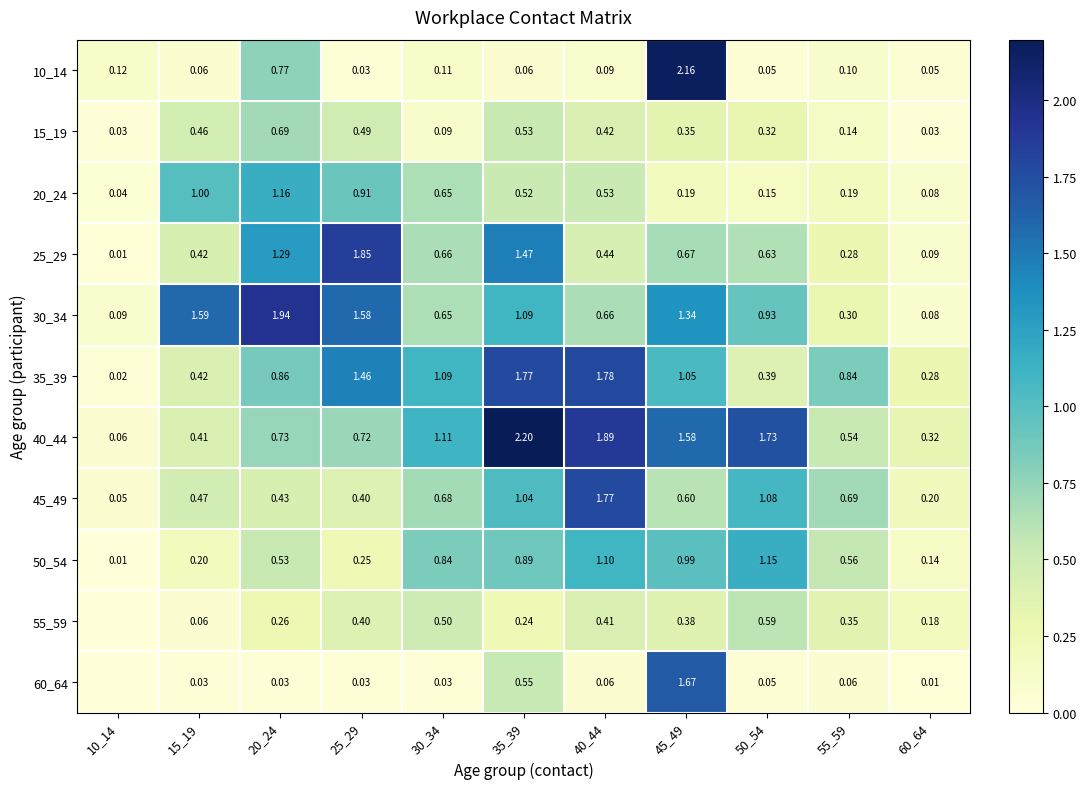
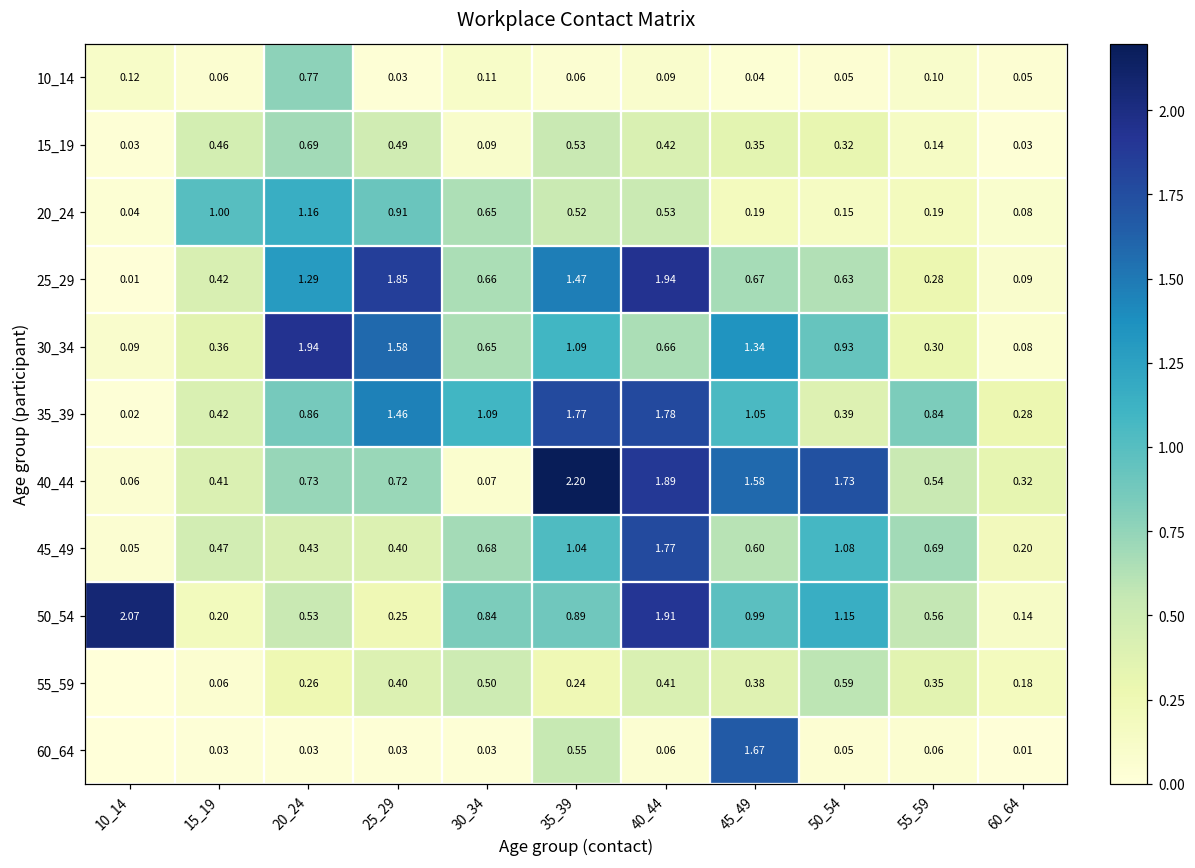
10_14, 45_49: 2.16 -> 0.04
25_29, 40_44: 0.44 -> 1.94
30_34, 15_19: 1.59 -> 0.36
40_44, 30_34: 1.11 -> 0.07
50_54, 10_14: 0.01 -> 2.07
50_54, 40_44: 1.10 -> 1.91
